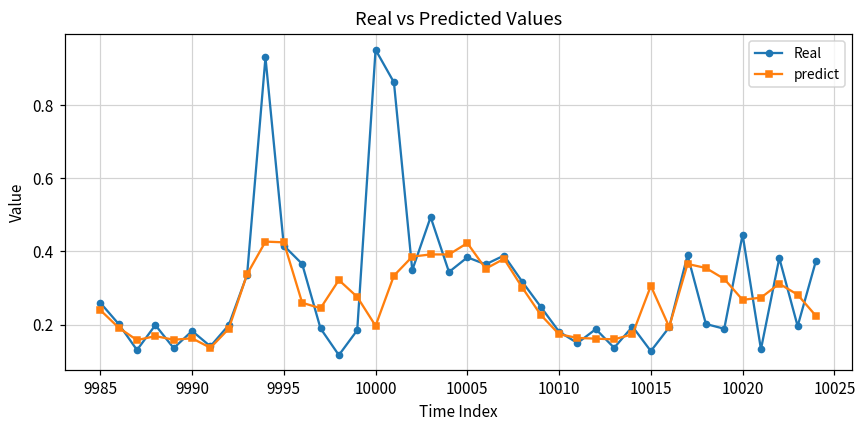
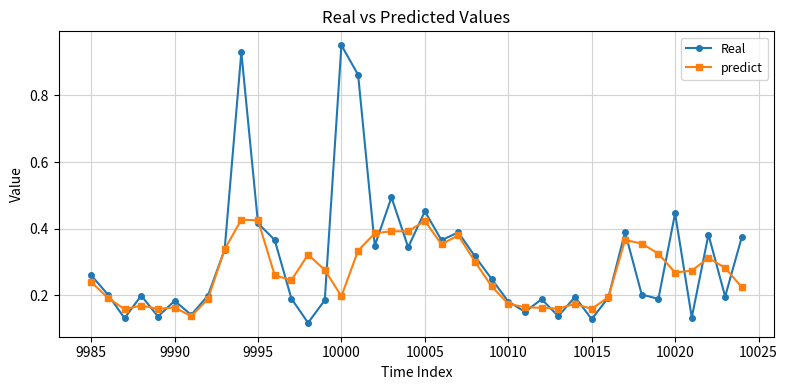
Real, 10005: 0.38 -> 0.45
predict, 10015: 0.31 -> 0.16
